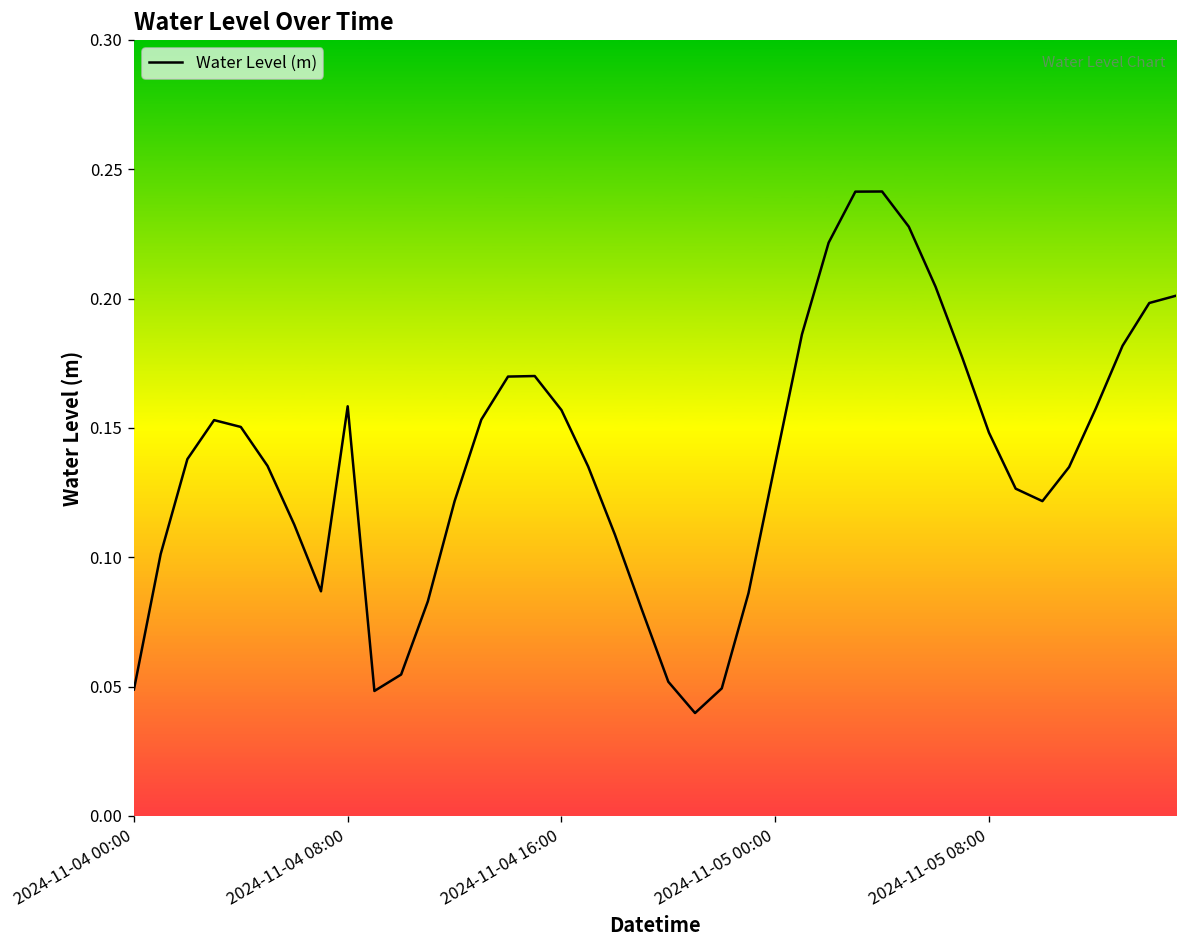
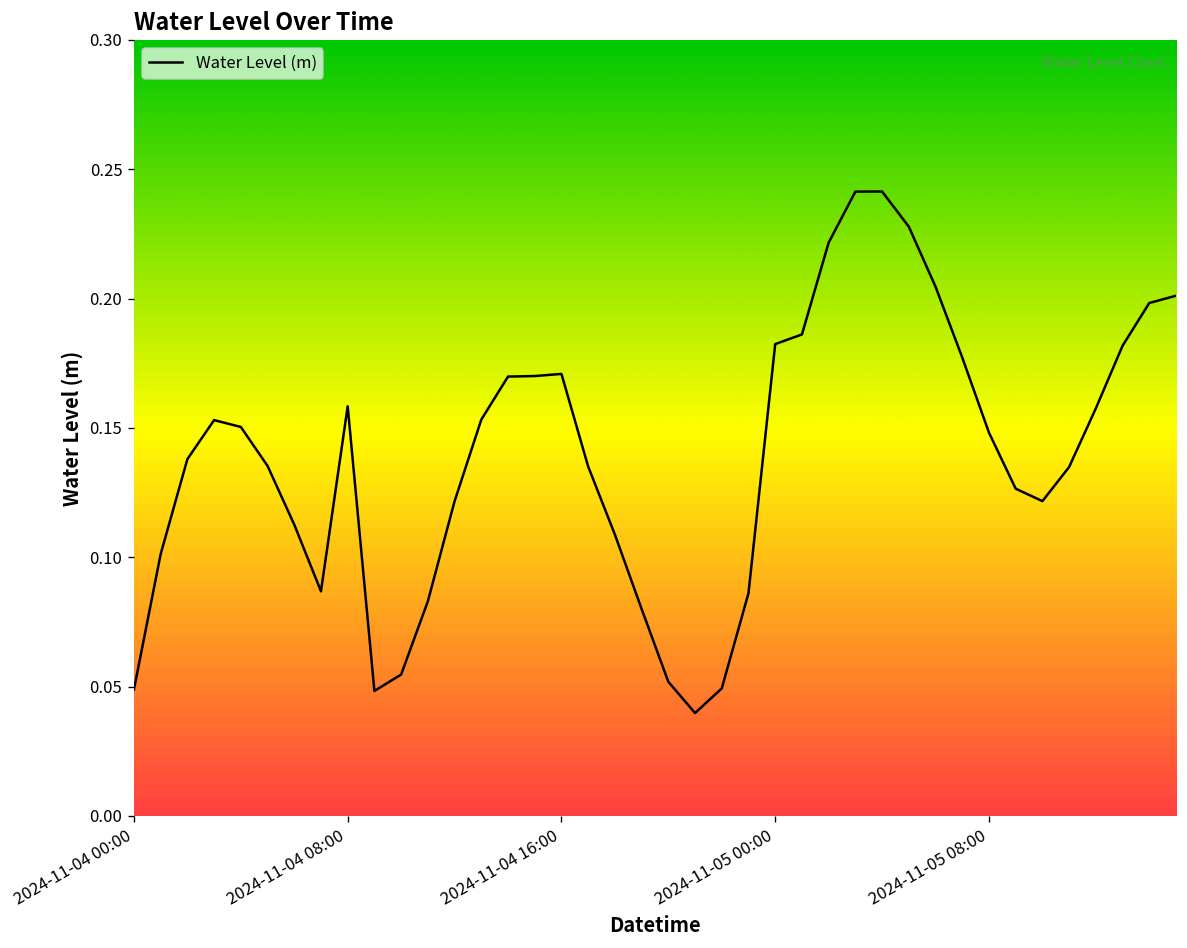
2024-11-04 16:00: 0.157 -> 0.171
2024-11-05 00:00: 0.136 -> 0.182
